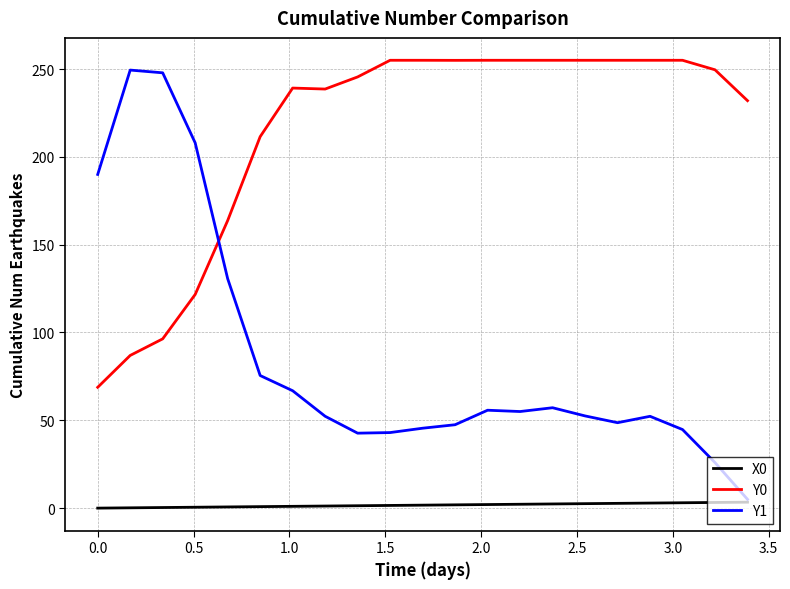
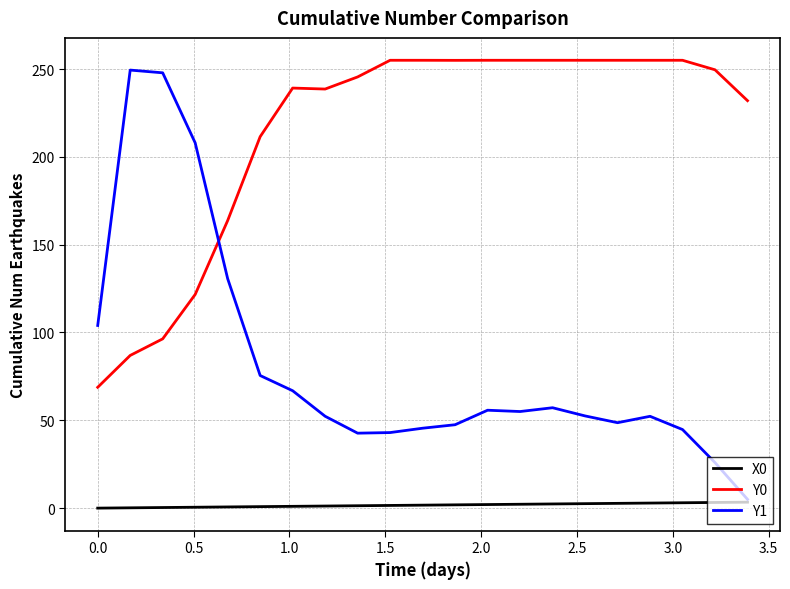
Y1, 0.0: 190 -> 104
